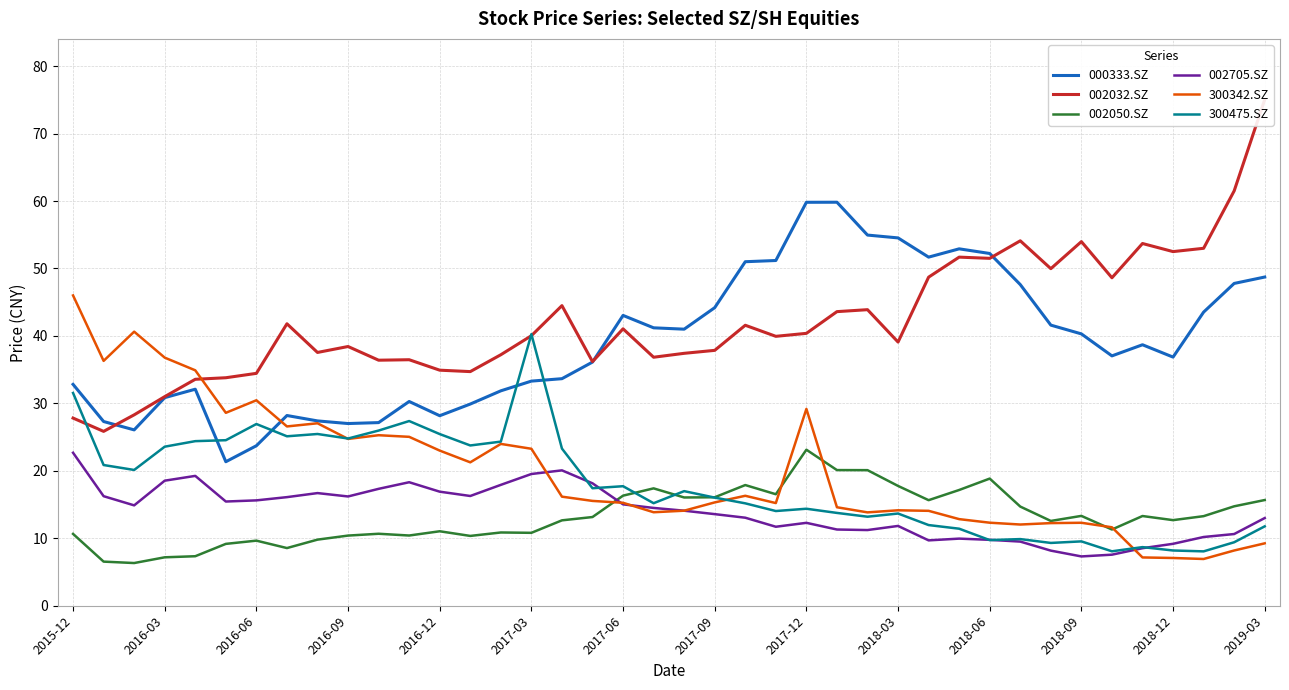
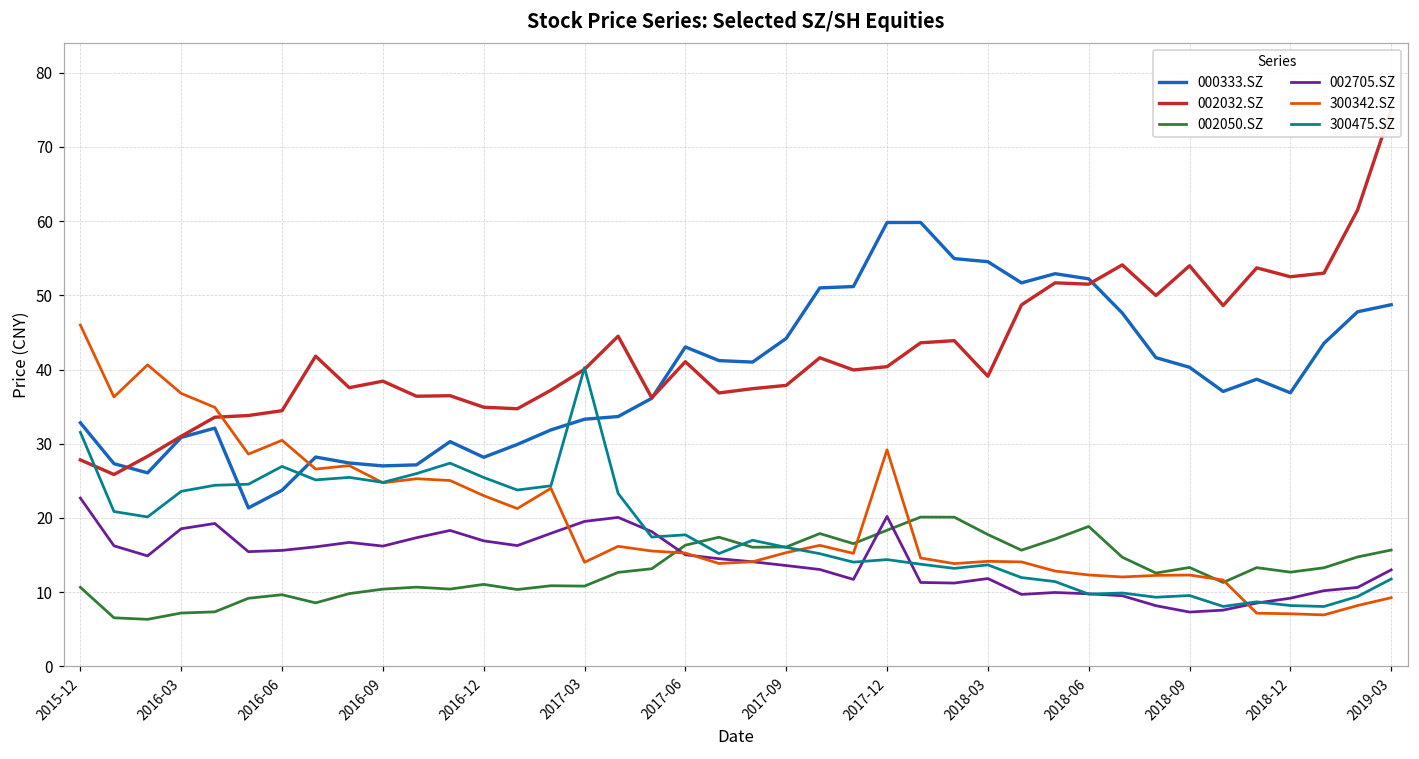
300342.SZ, 2017-03: 23 -> 14
002050.SZ, 2017-12: 23 -> 18
002705.SZ, 2017-12: 12 -> 20
